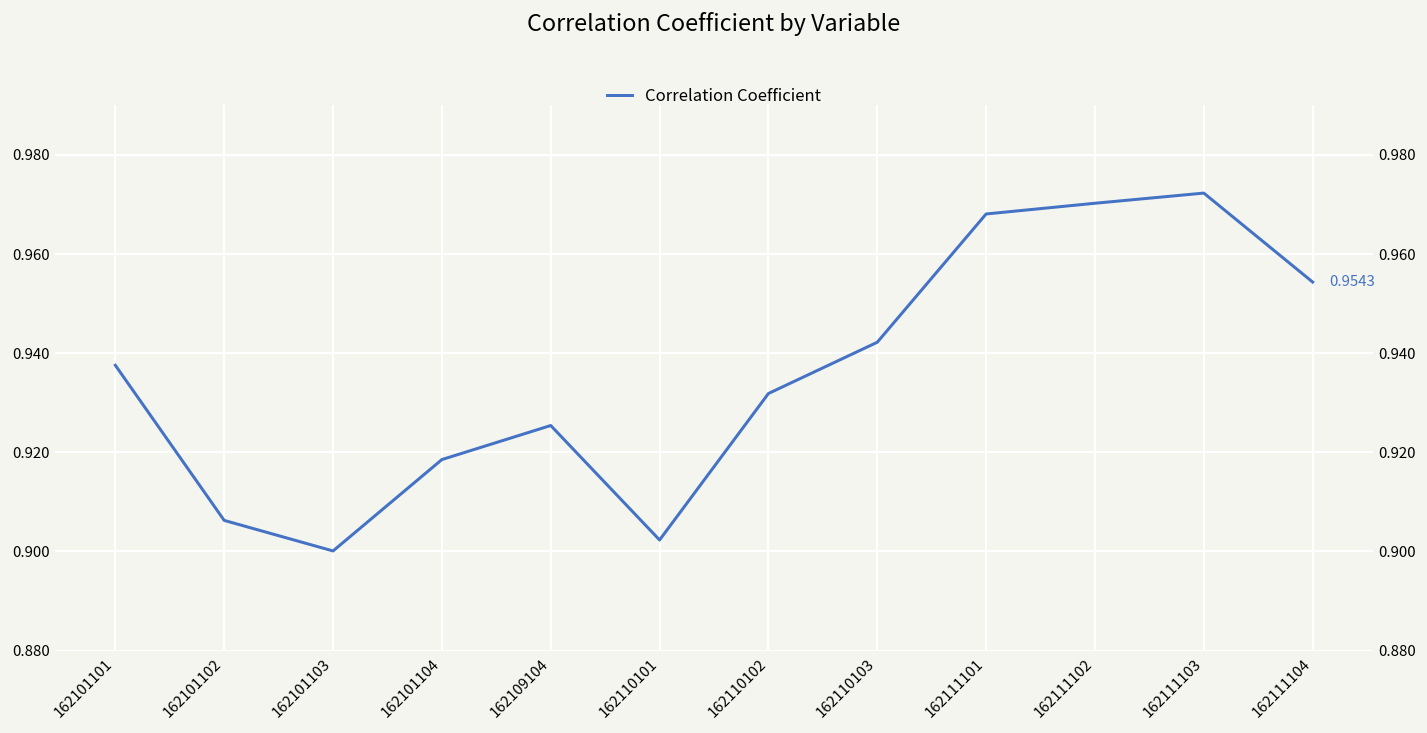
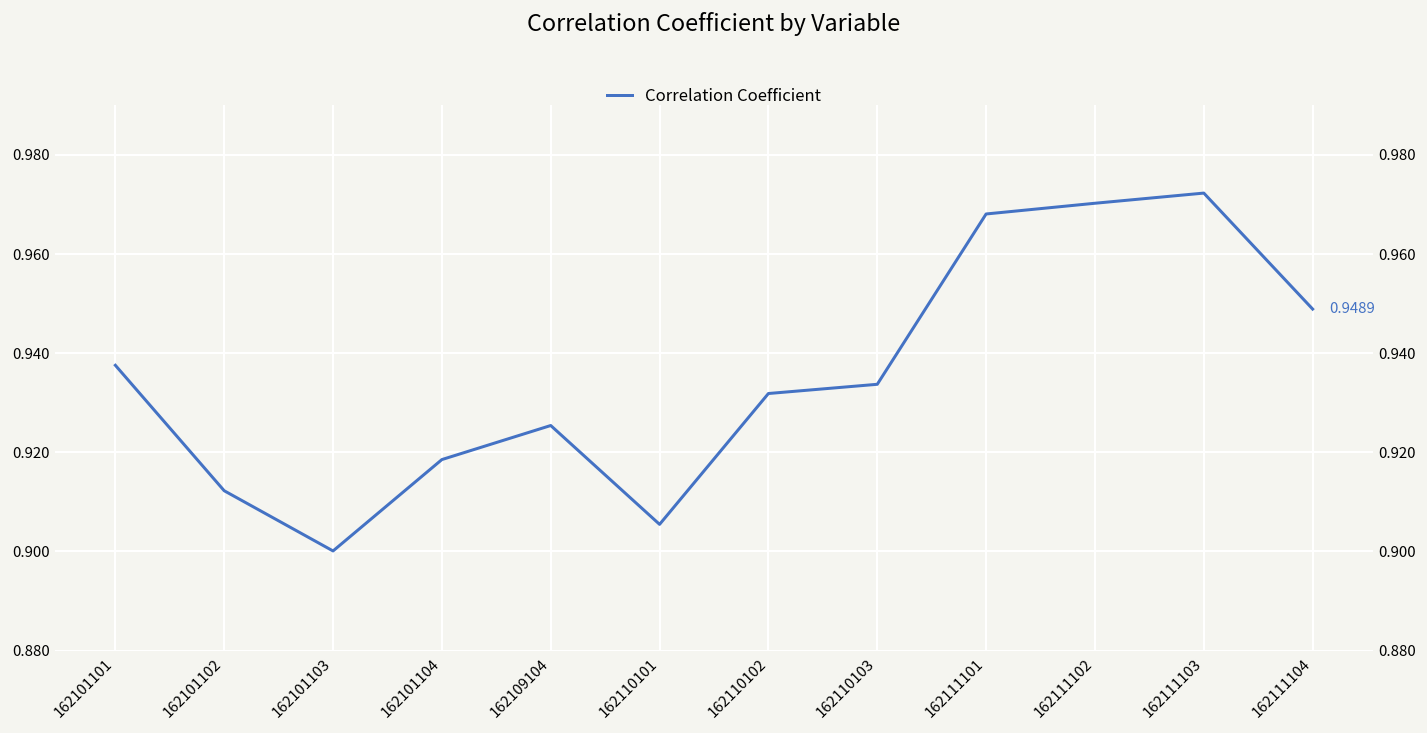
162101102: 0.906 -> 0.912
162110101: 0.902 -> 0.905
162110103: 0.942 -> 0.934
162111104: 0.9543 -> 0.9489
